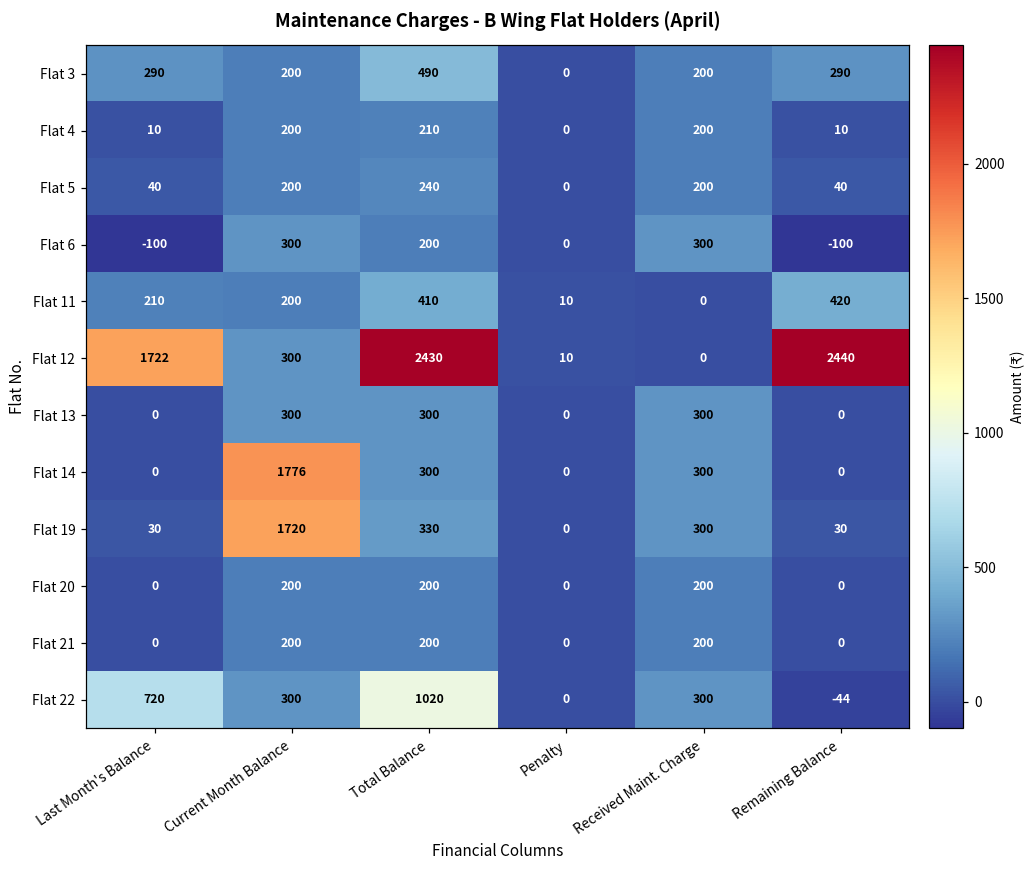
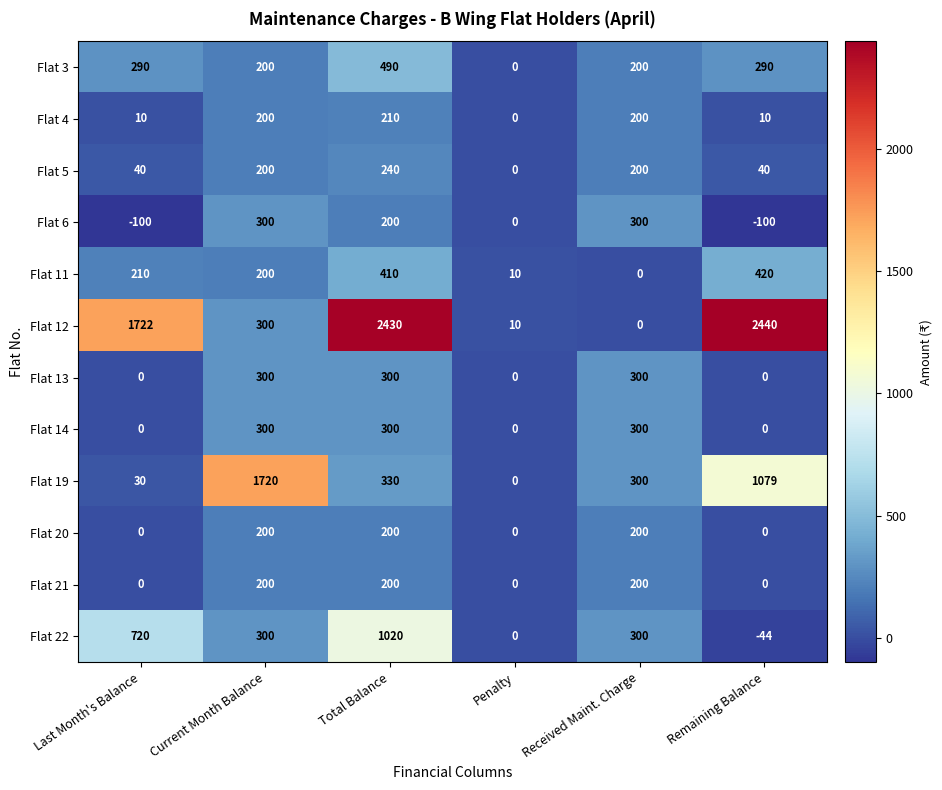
Flat 14, Current Month Balance: 1776 -> 300
Flat 19, Remaining Balance: 30 -> 1079
